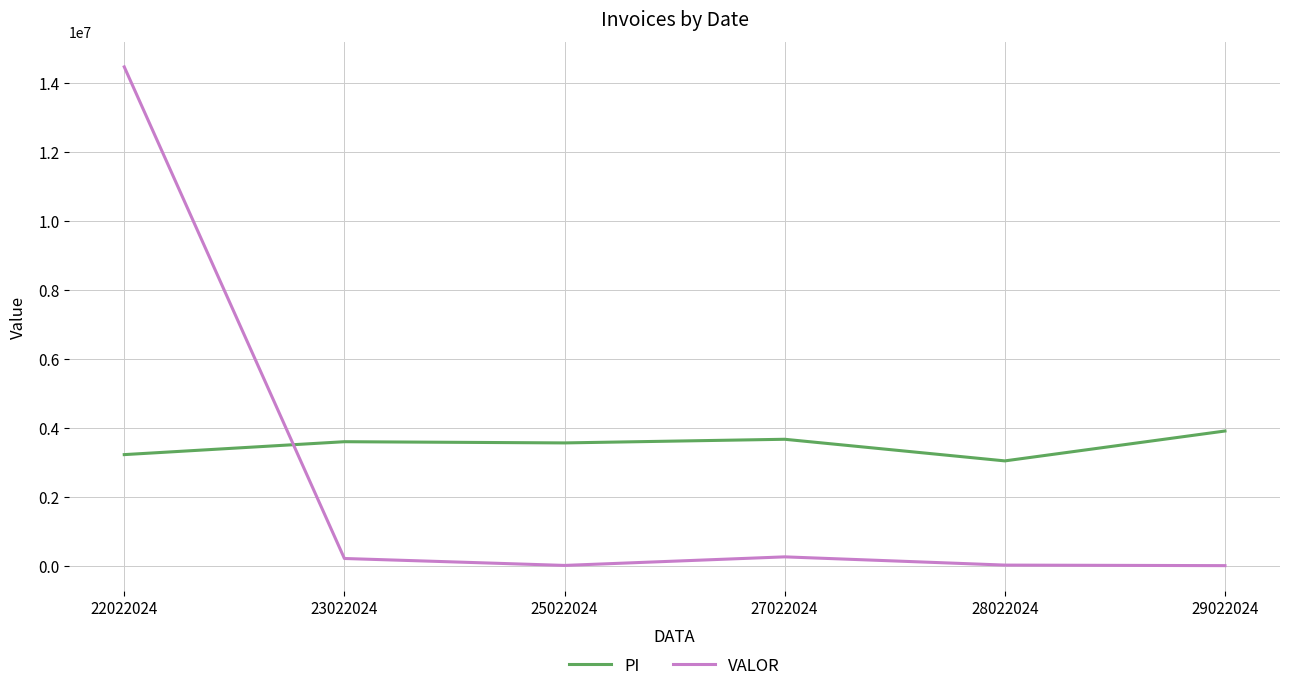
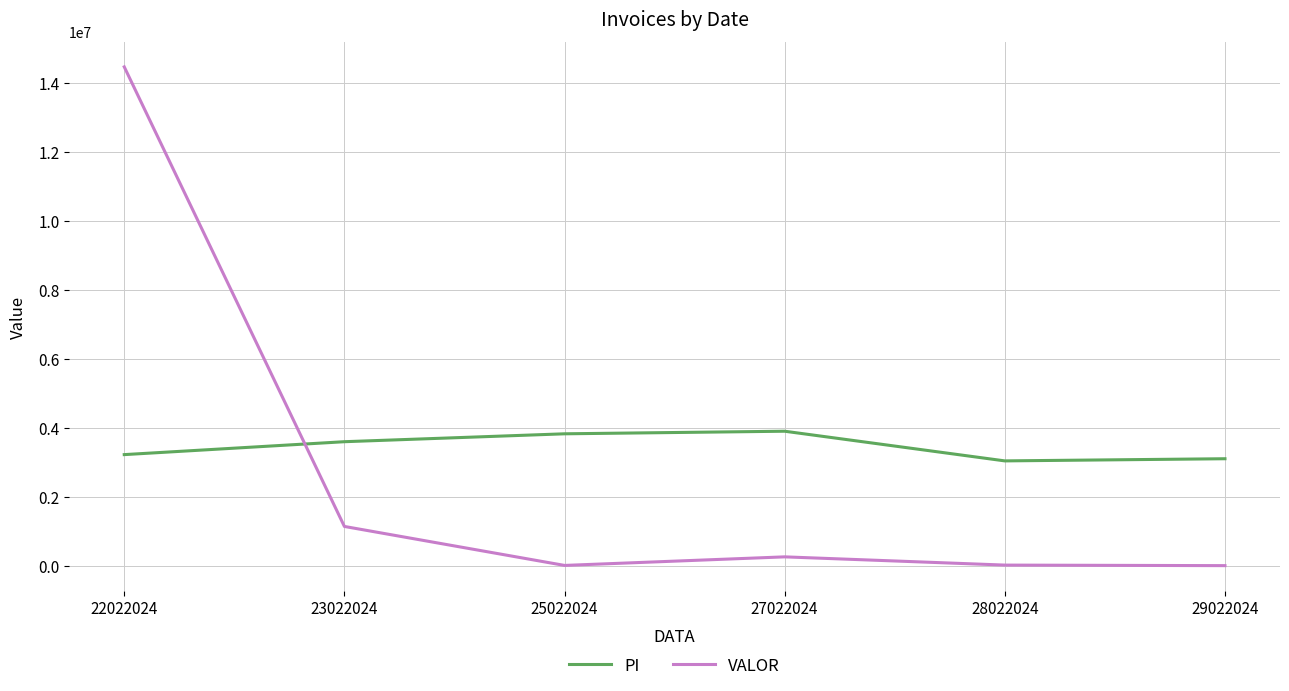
VALOR, 23022024: 200000 -> 1100000
PI, 25022024: 3600000 -> 3800000
PI, 27022024: 3700000 -> 3900000
PI, 29022024: 3900000 -> 3100000
